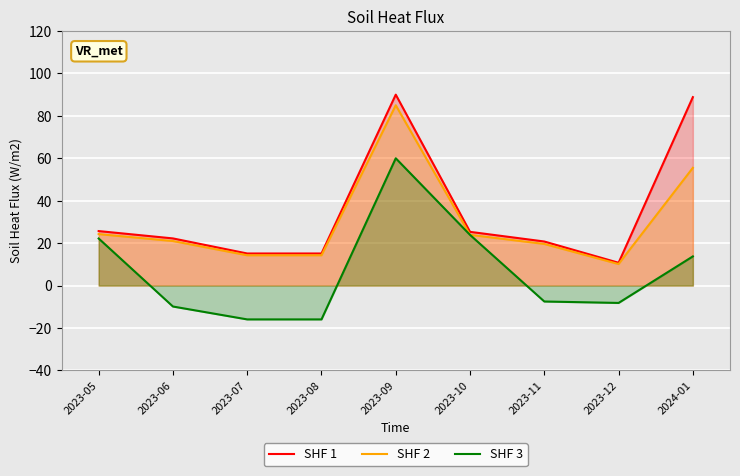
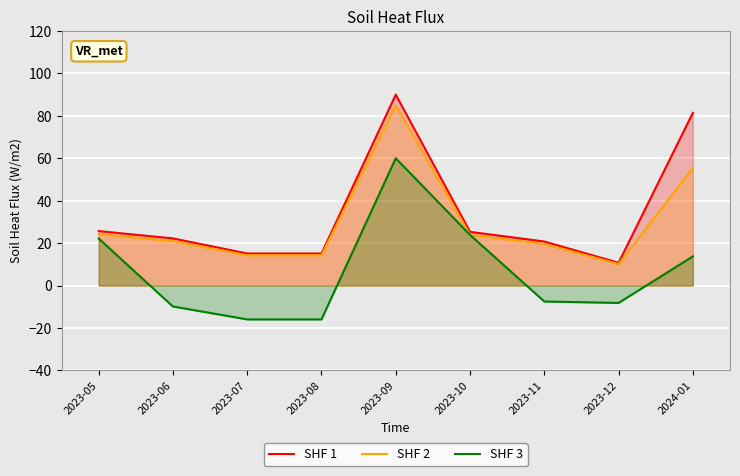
SHF 1, 2024-01: 89 -> 81
